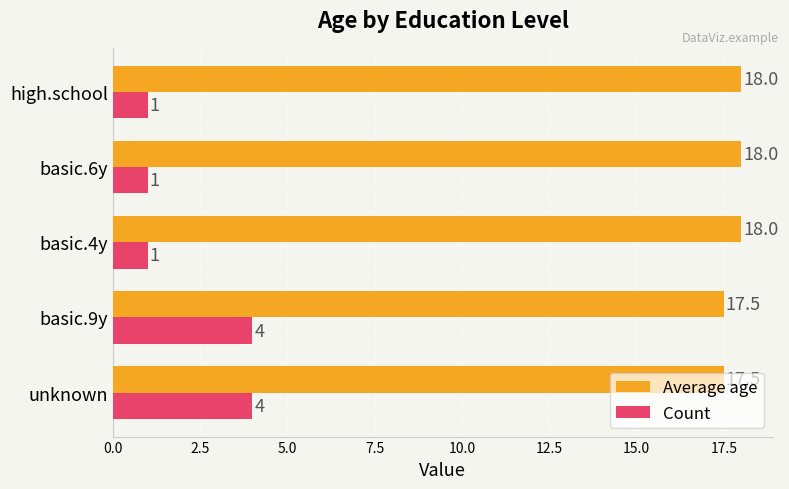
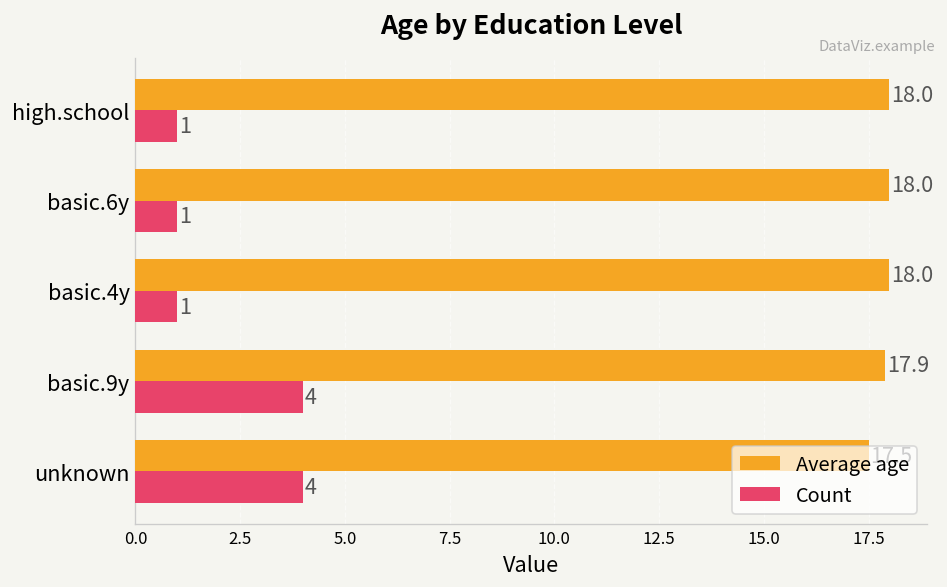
Average age, basic.9y: 17.5 -> 17.9
